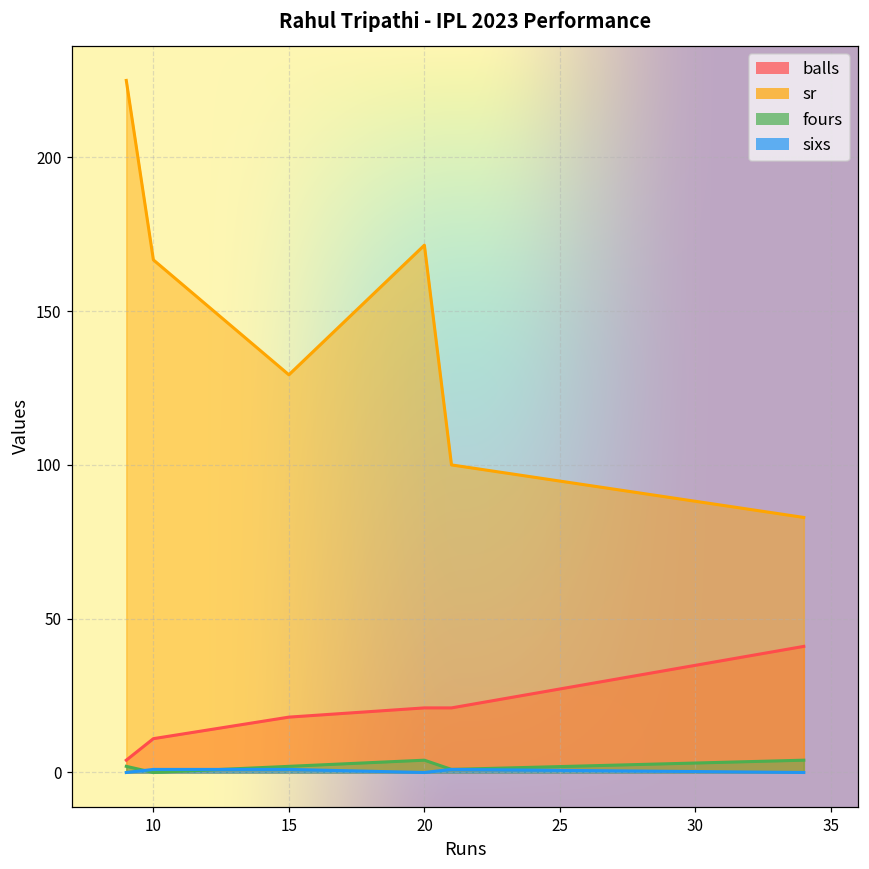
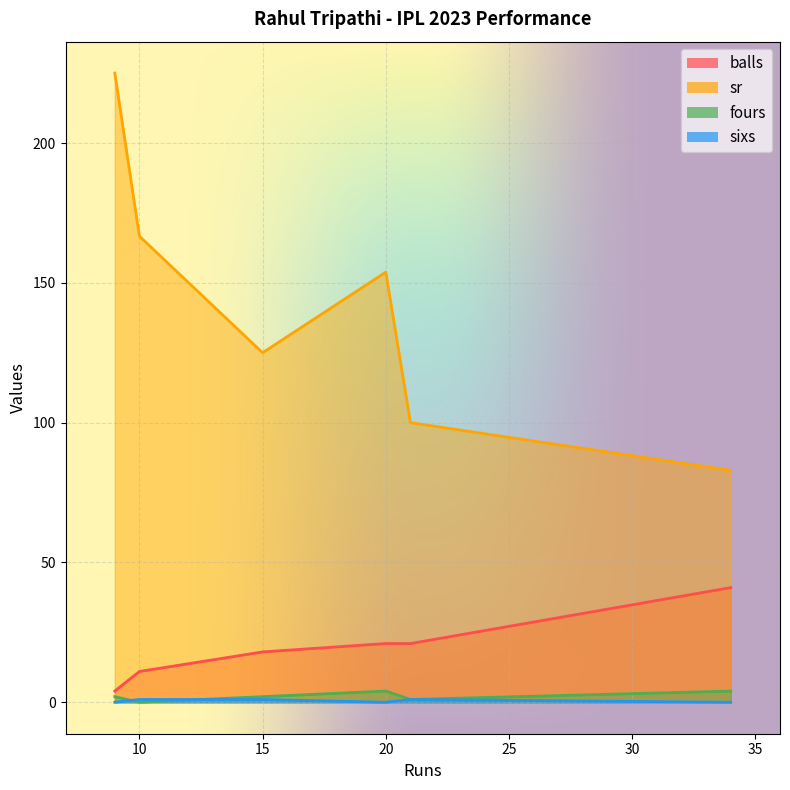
sr, 15: 129 -> 125
sr, 20: 171 -> 154
